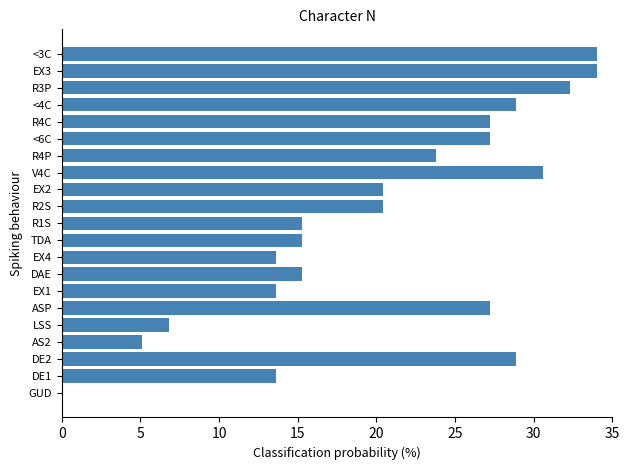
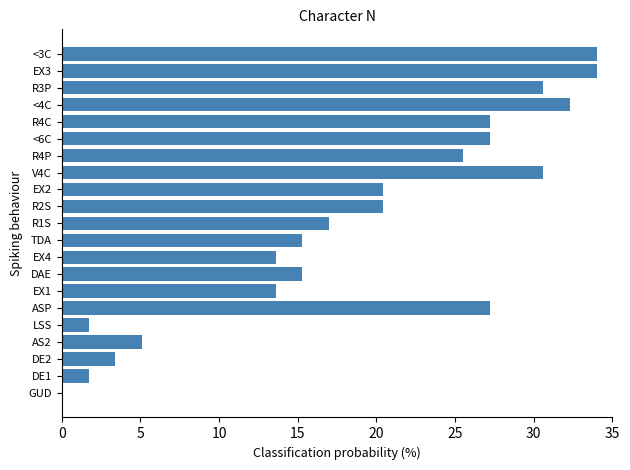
R3P: 32.3 -> 30.6
<4C: 28.9 -> 32.3
R4P: 23.8 -> 25.5
R1S: 15.3 -> 17.0
LSS: 6.8 -> 1.7
DE2: 28.9 -> 3.4
DE1: 13.6 -> 1.7
